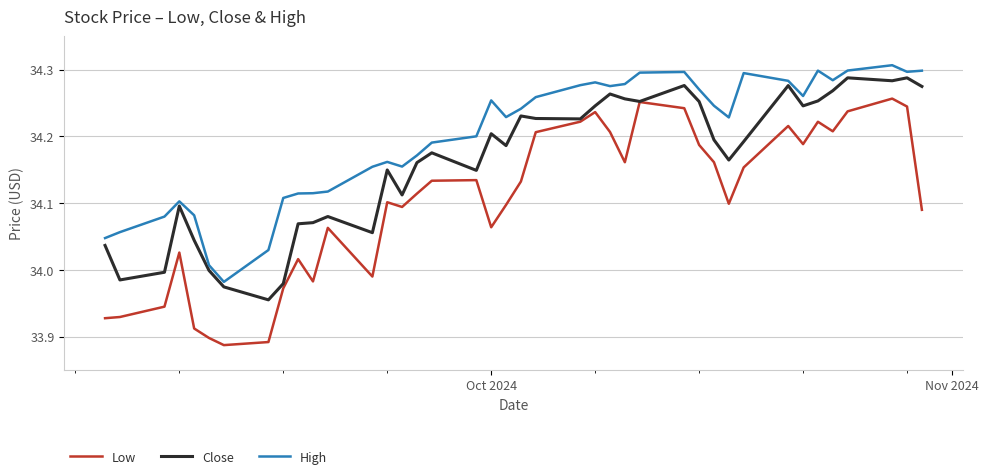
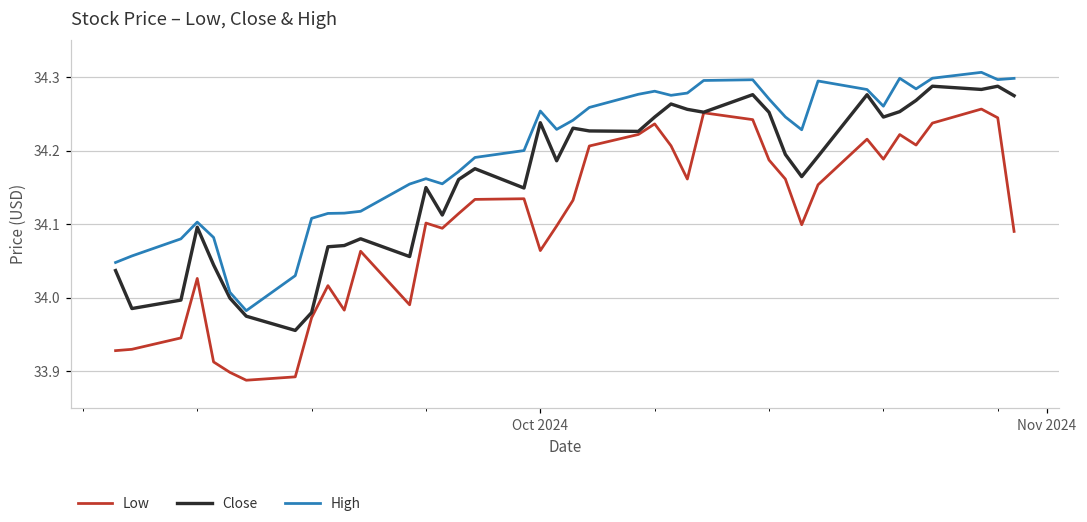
Close, Oct 2024: 34.20 -> 34.24
